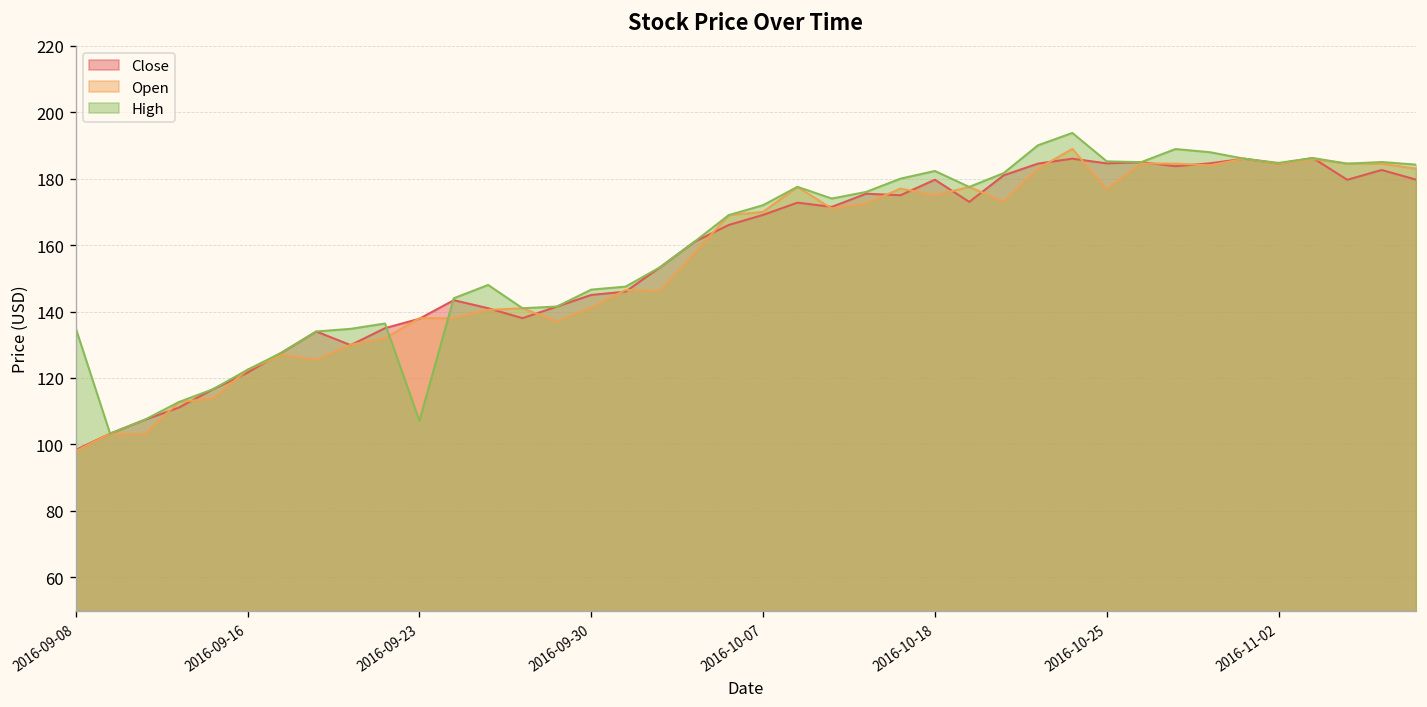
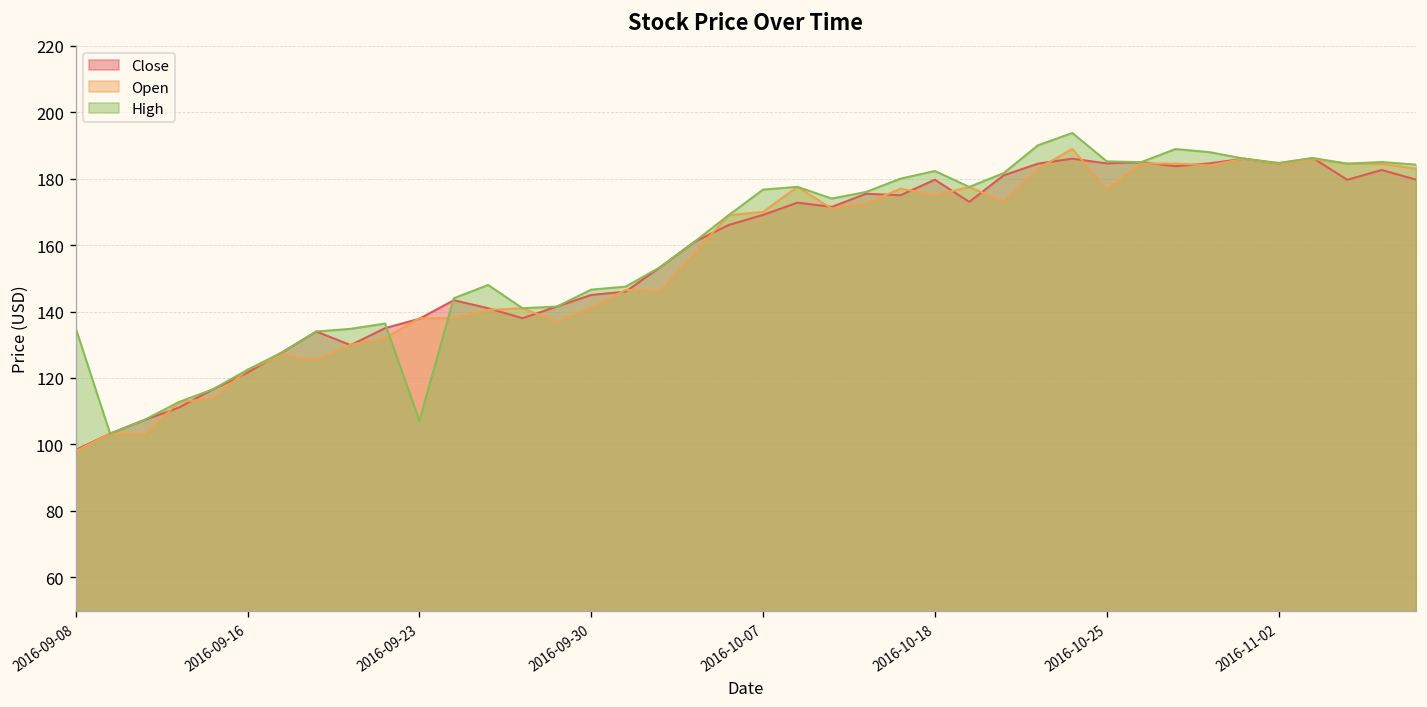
High, 2016-10-07: 172 -> 177
